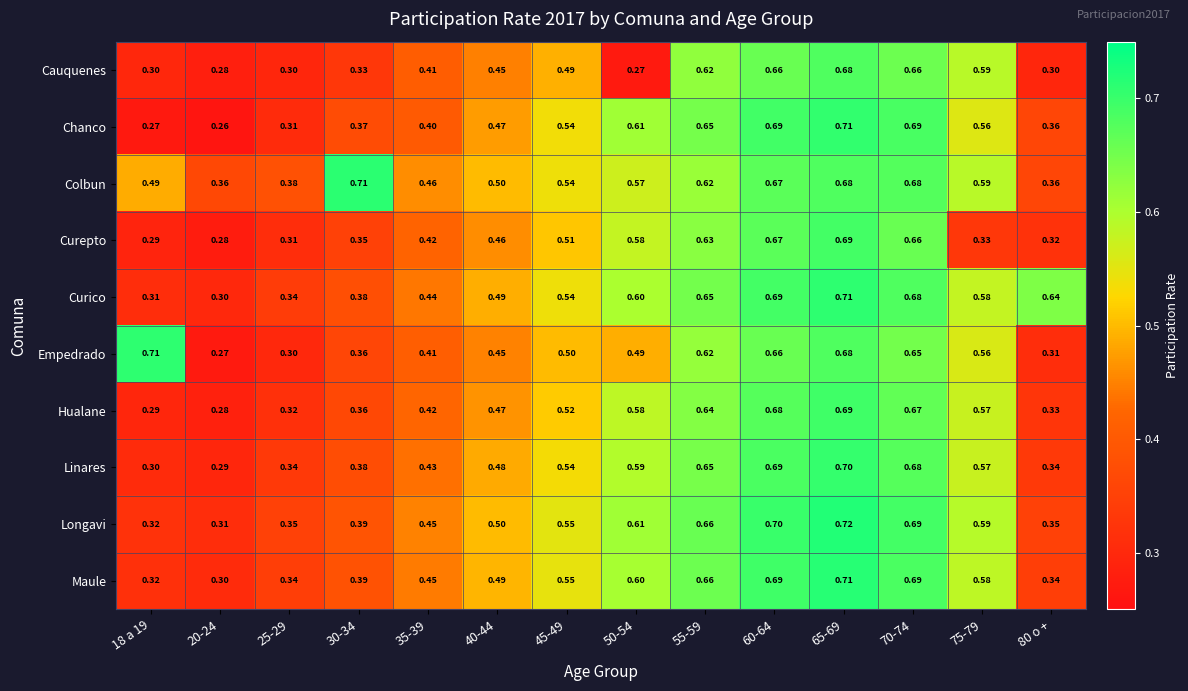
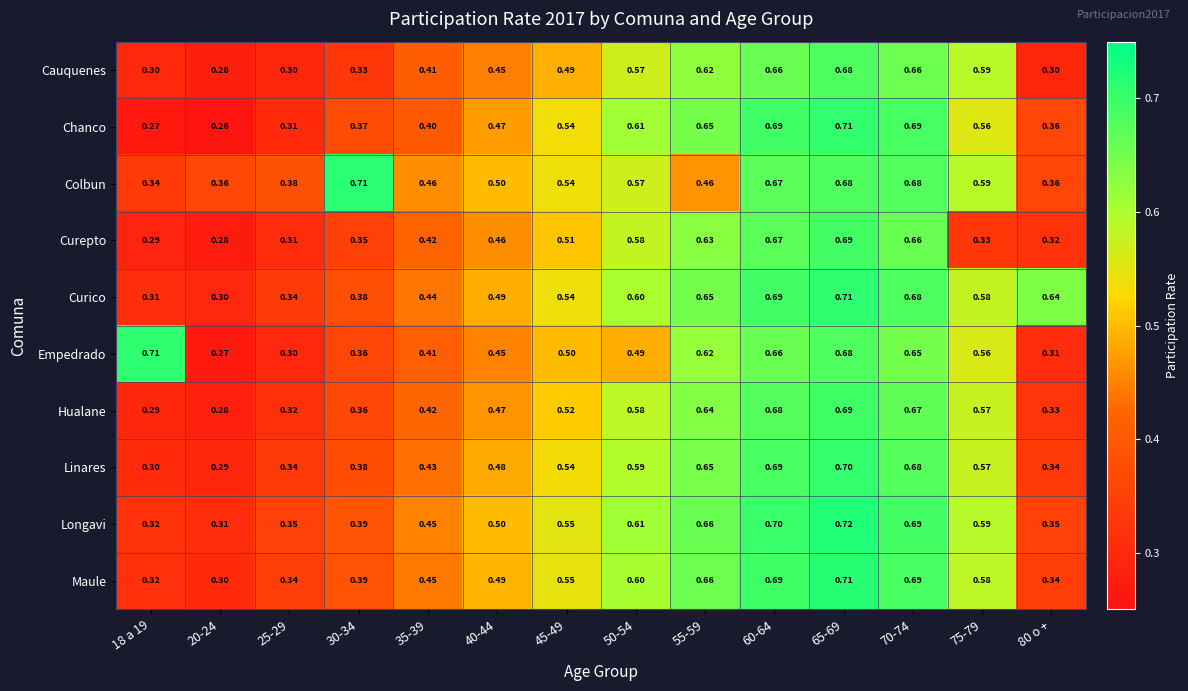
Cauquenes, 50-54: 0.27 -> 0.57
Colbun, 18 a 19: 0.49 -> 0.34
Colbun, 55-59: 0.62 -> 0.46
